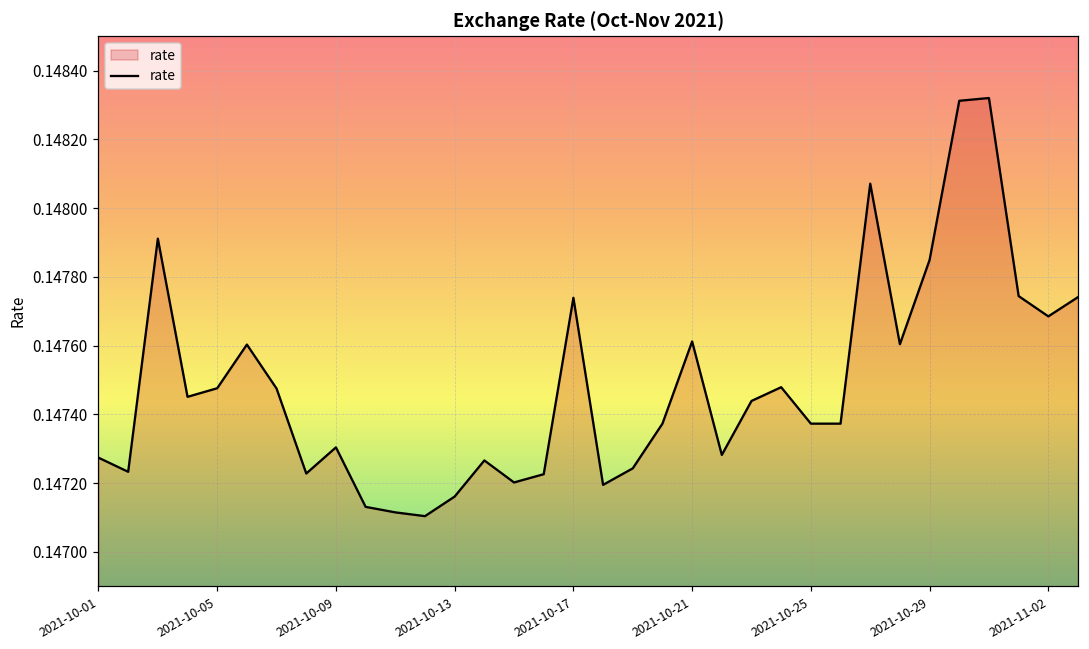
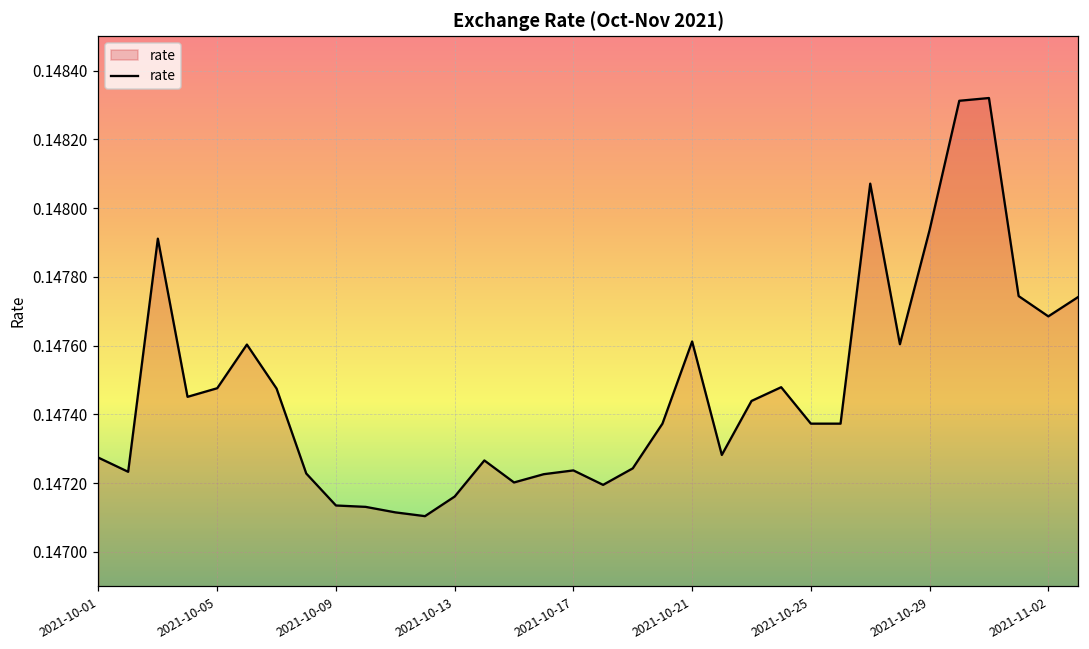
2021-10-09: 0.14730 -> 0.14714
2021-10-17: 0.14774 -> 0.14724
2021-10-29: 0.14785 -> 0.14794
